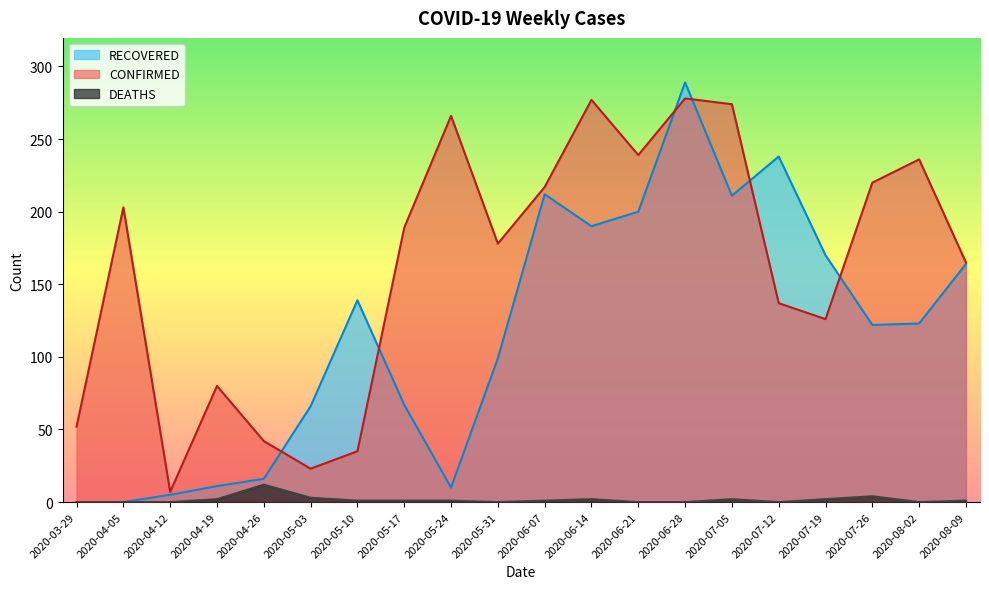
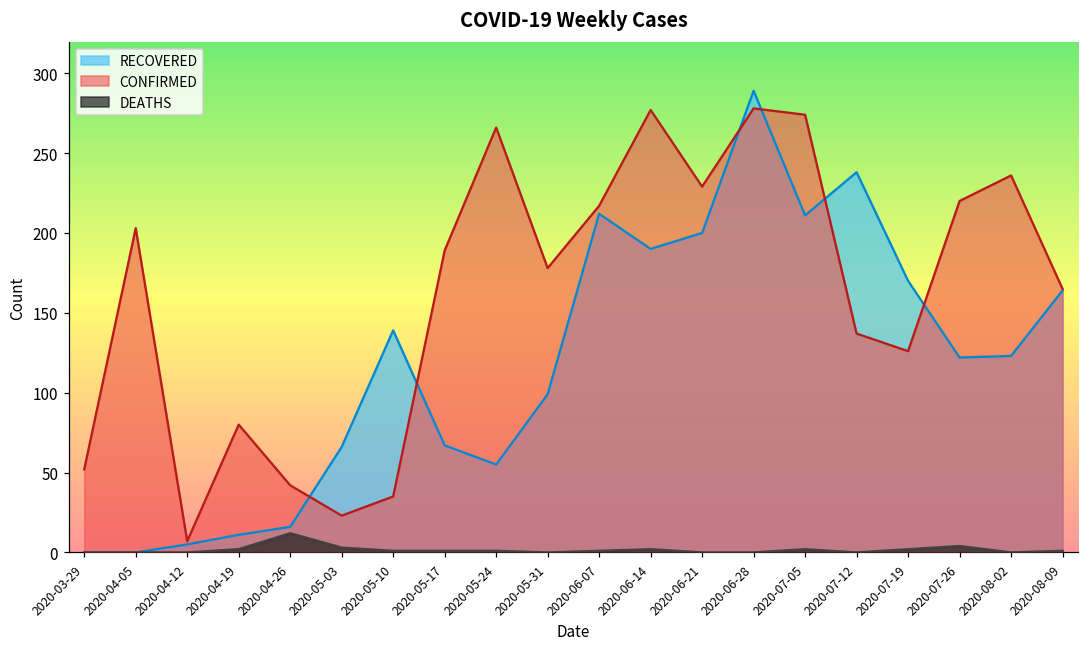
RECOVERED, 2020-05-24: 10 -> 55
CONFIRMED, 2020-06-21: 239 -> 229
